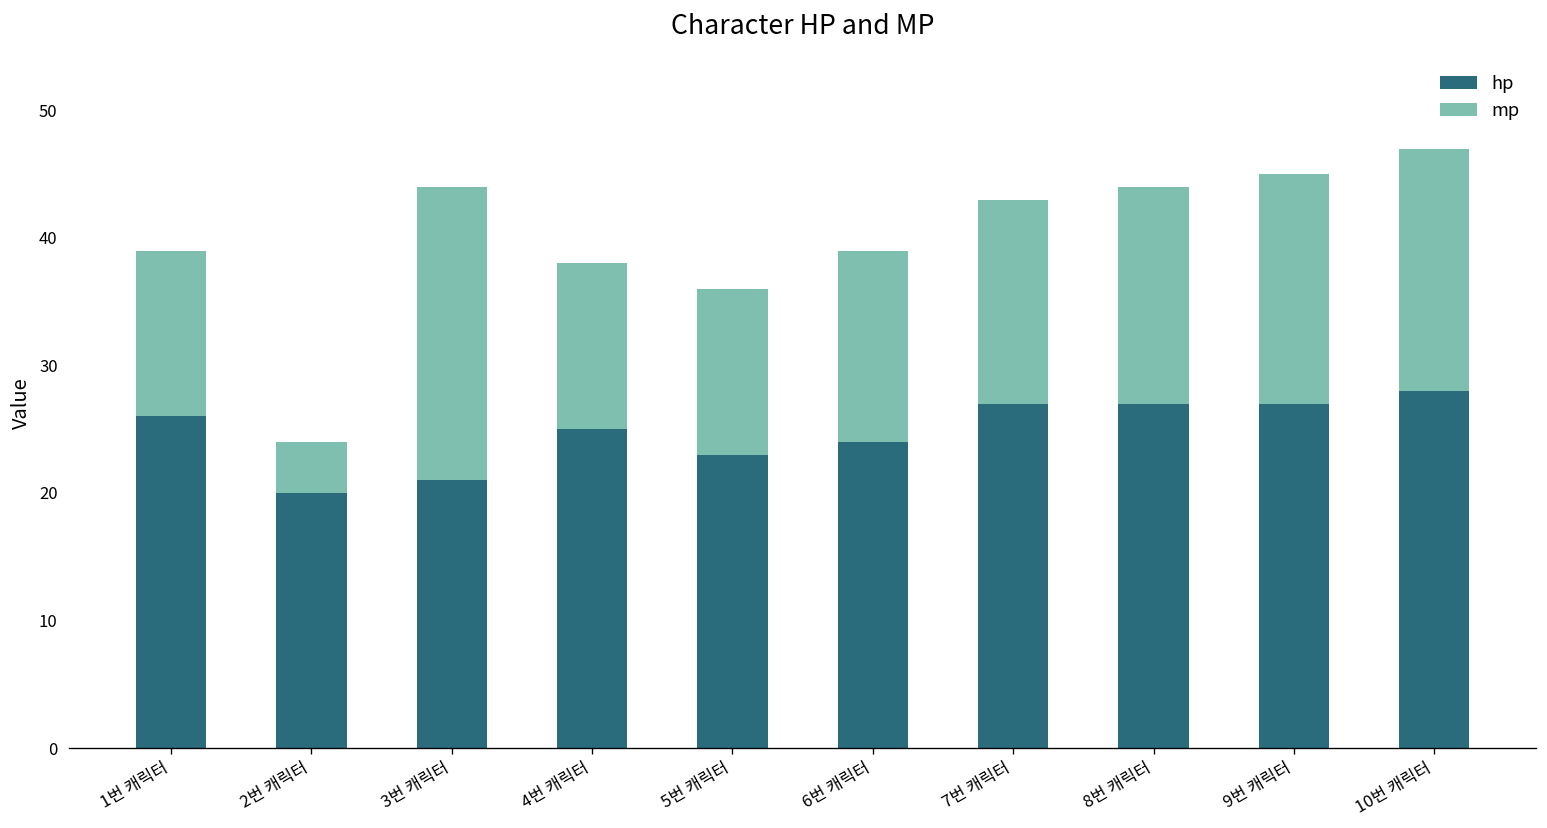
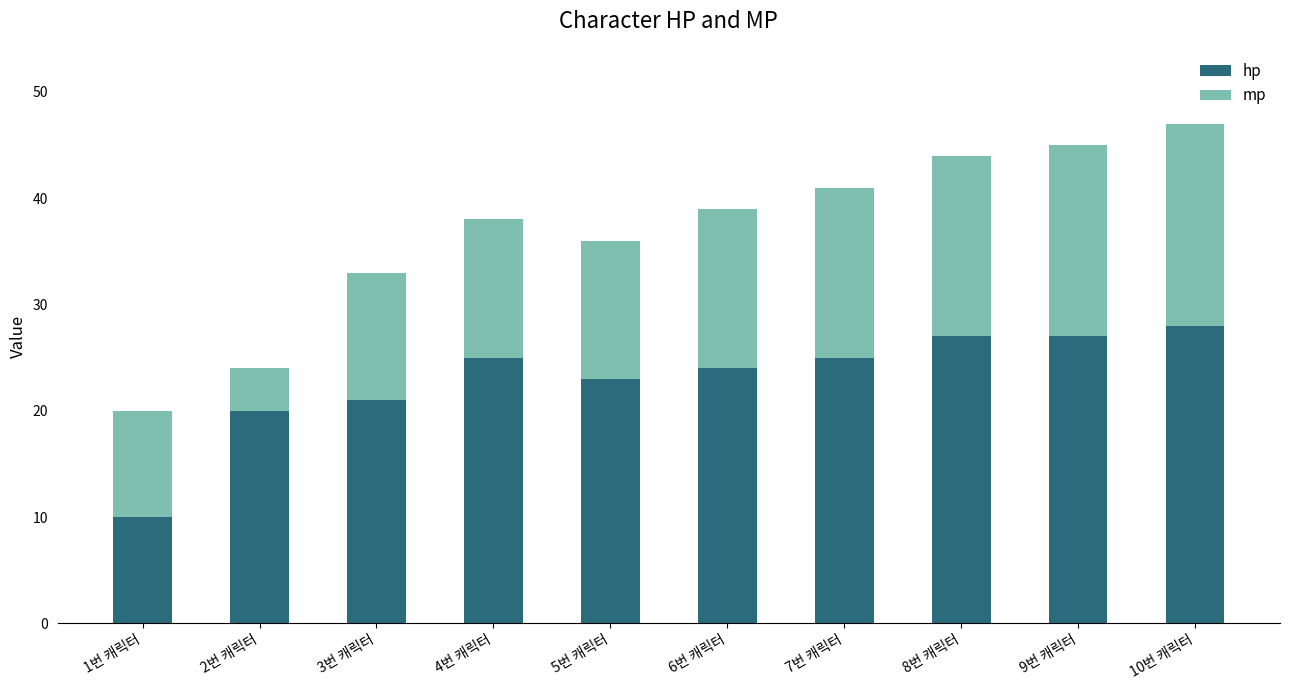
hp, 1번 캐릭터: 26 -> 10
mp, 1번 캐릭터: 13 -> 10
mp, 3번 캐릭터: 23 -> 12
hp, 7번 캐릭터: 27 -> 25
